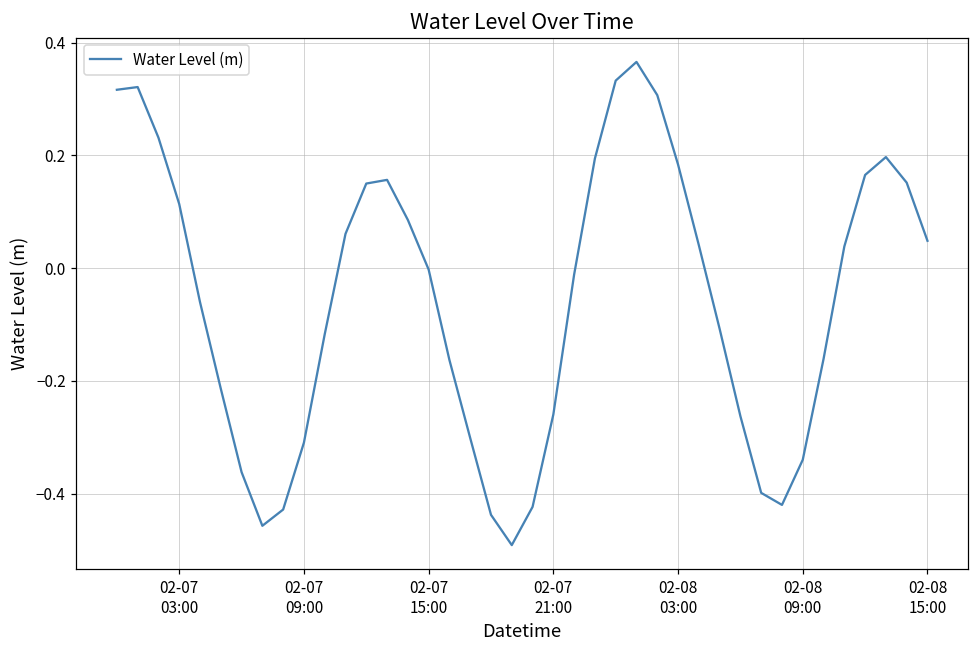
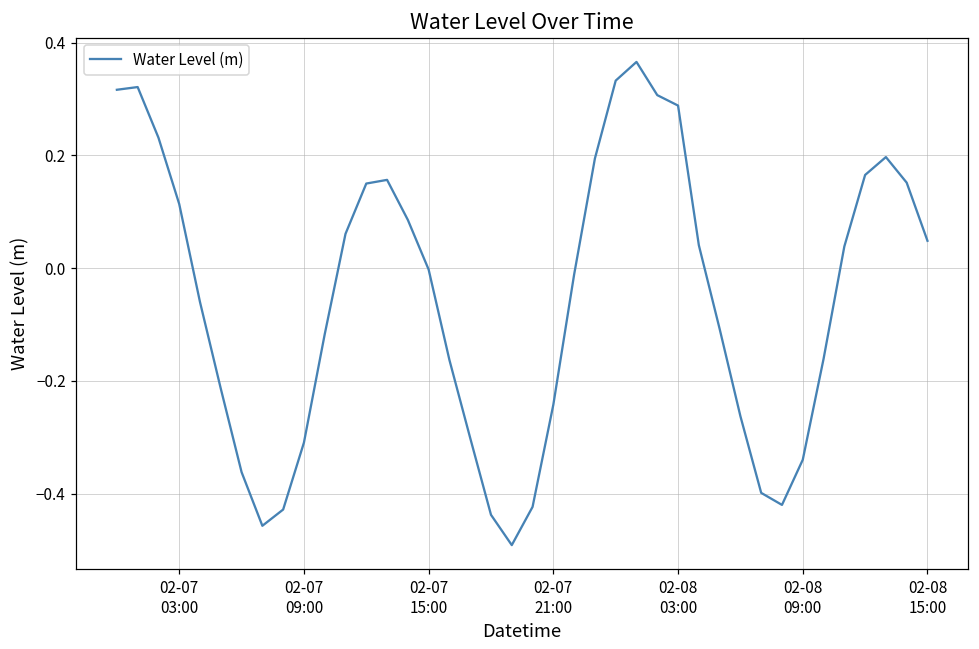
02-07 21:00: -0.26 -> -0.24
02-08 03:00: 0.18 -> 0.29
